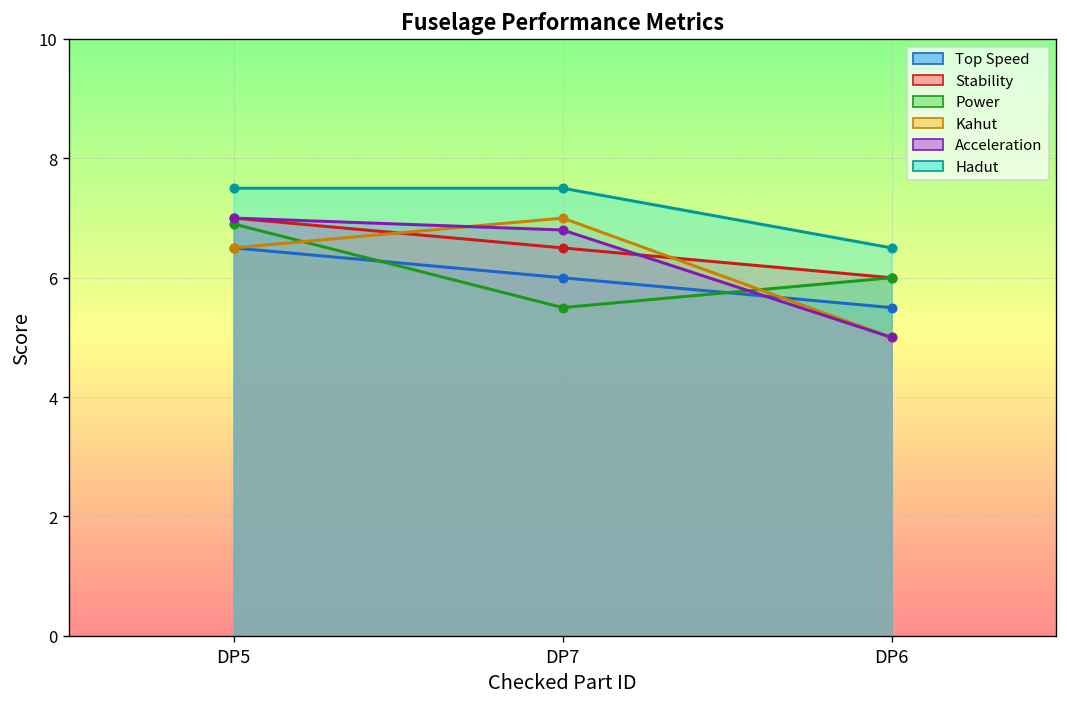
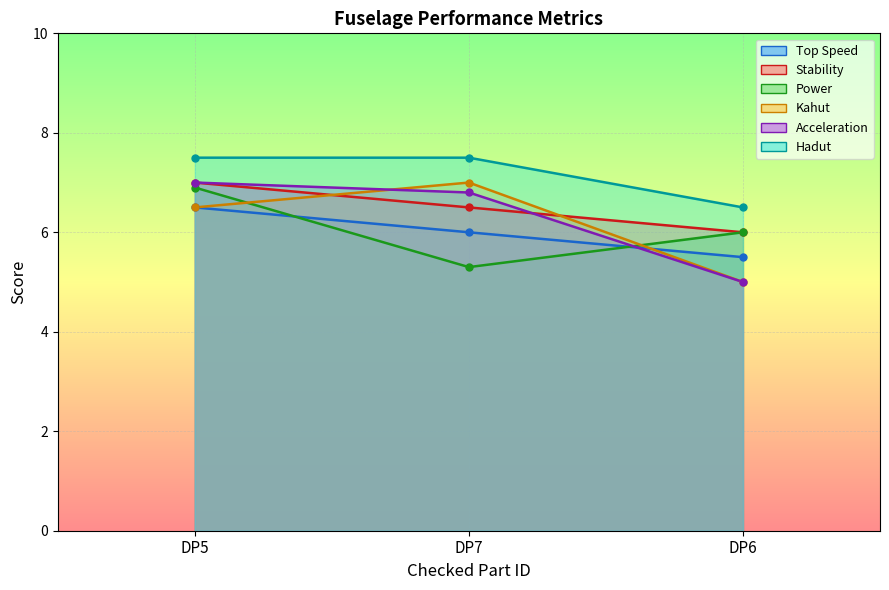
Power, DP7: 5.5 -> 5.3
